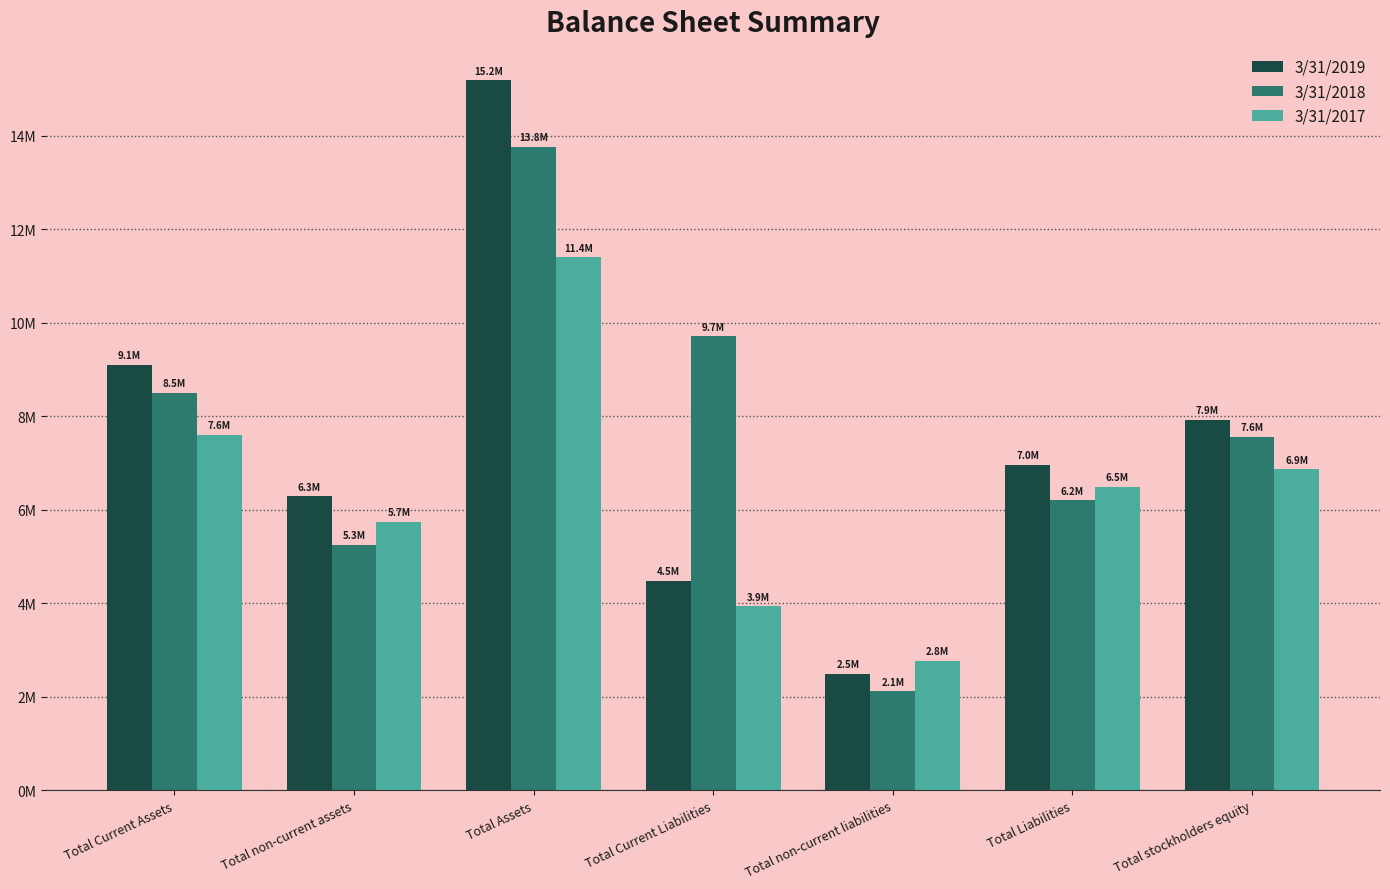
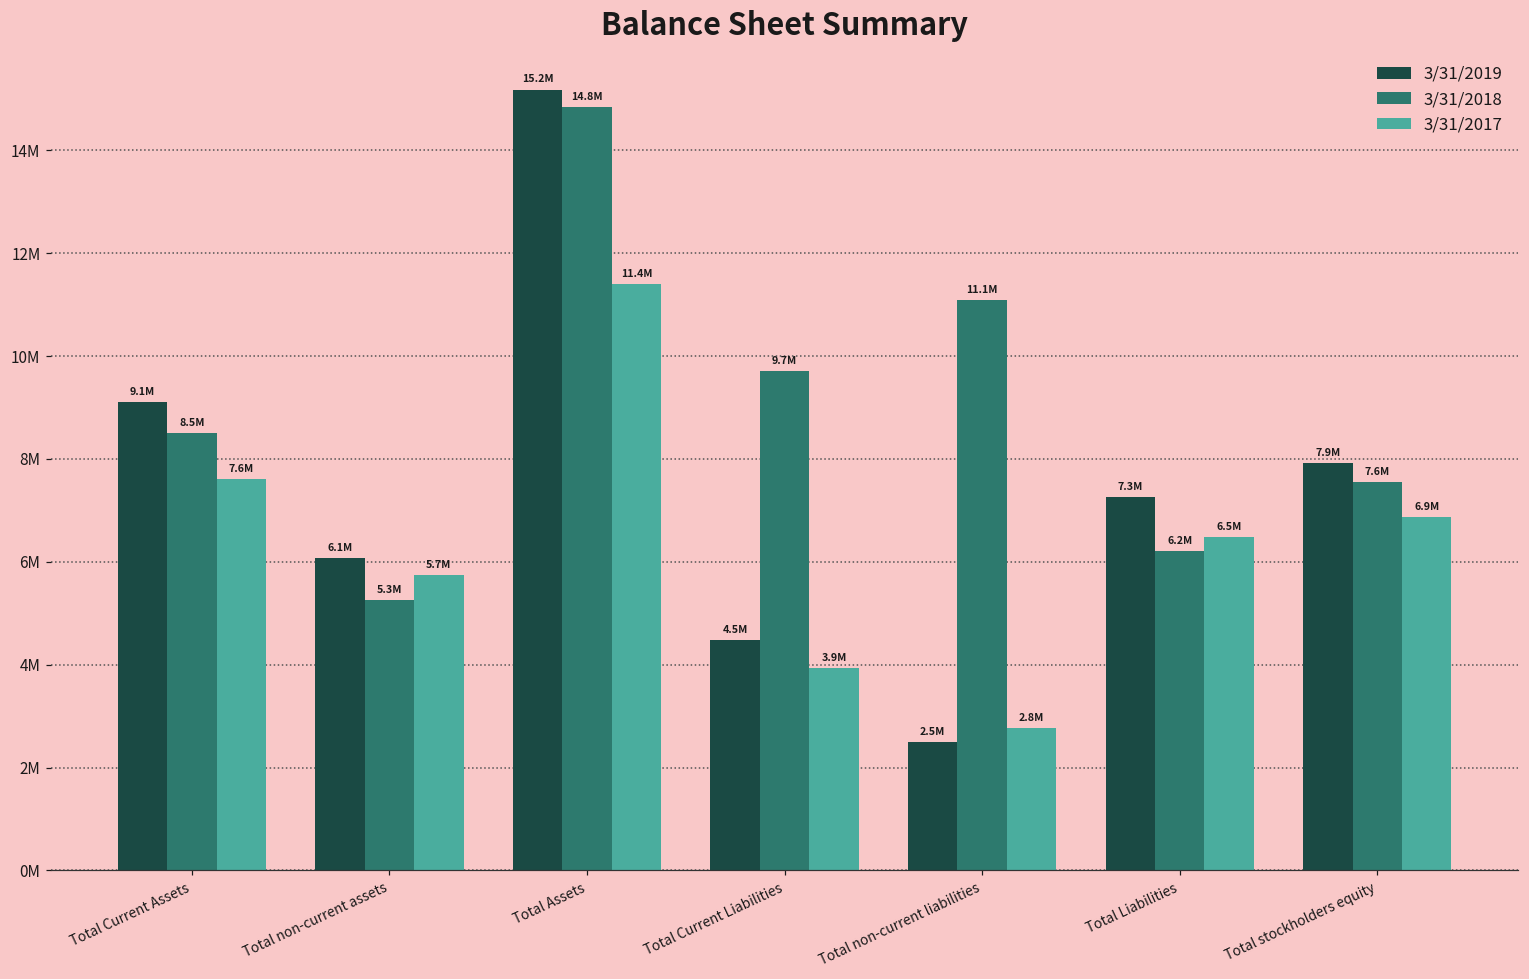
3/31/2019, Total non-current assets: 6.3M -> 6.1M
3/31/2018, Total Assets: 13.8M -> 14.8M
3/31/2018, Total non-current liabilities: 2.1M -> 11.1M
3/31/2019, Total Liabilities: 7.0M -> 7.3M
